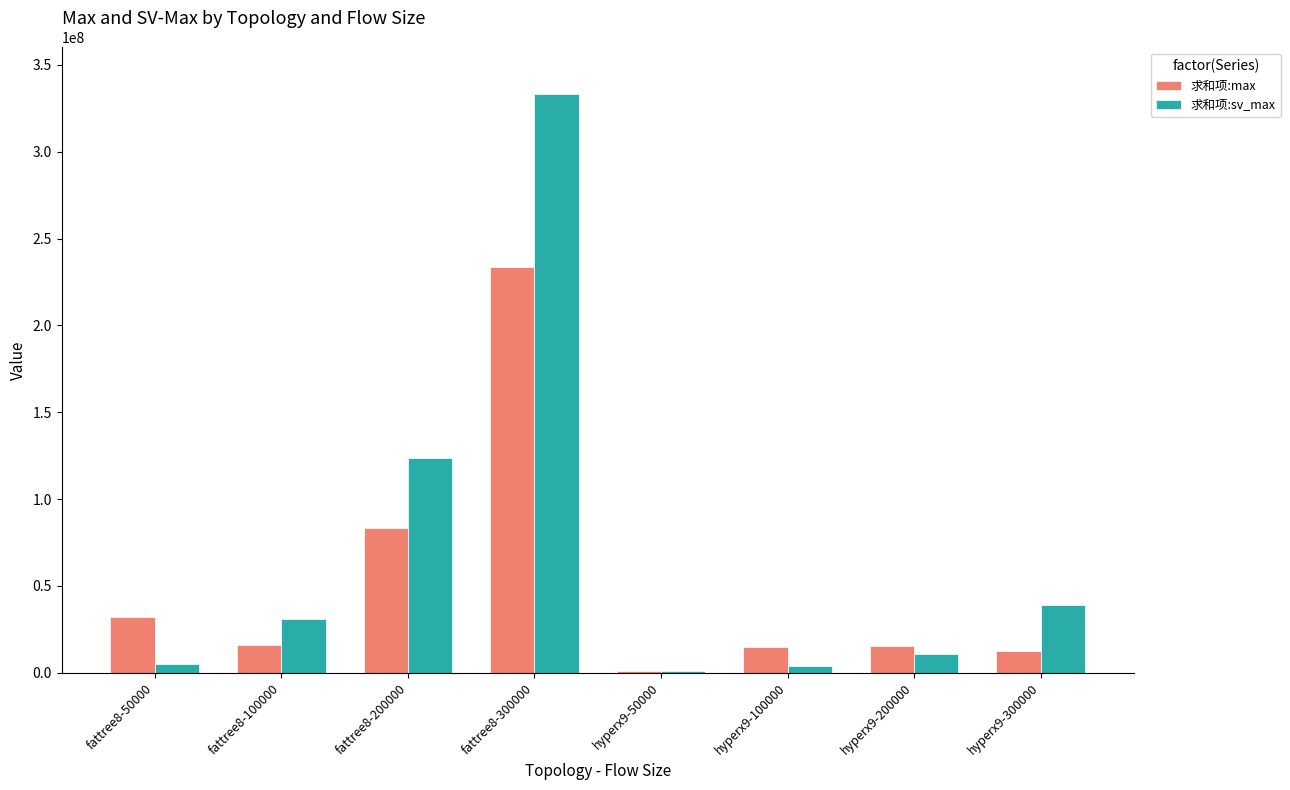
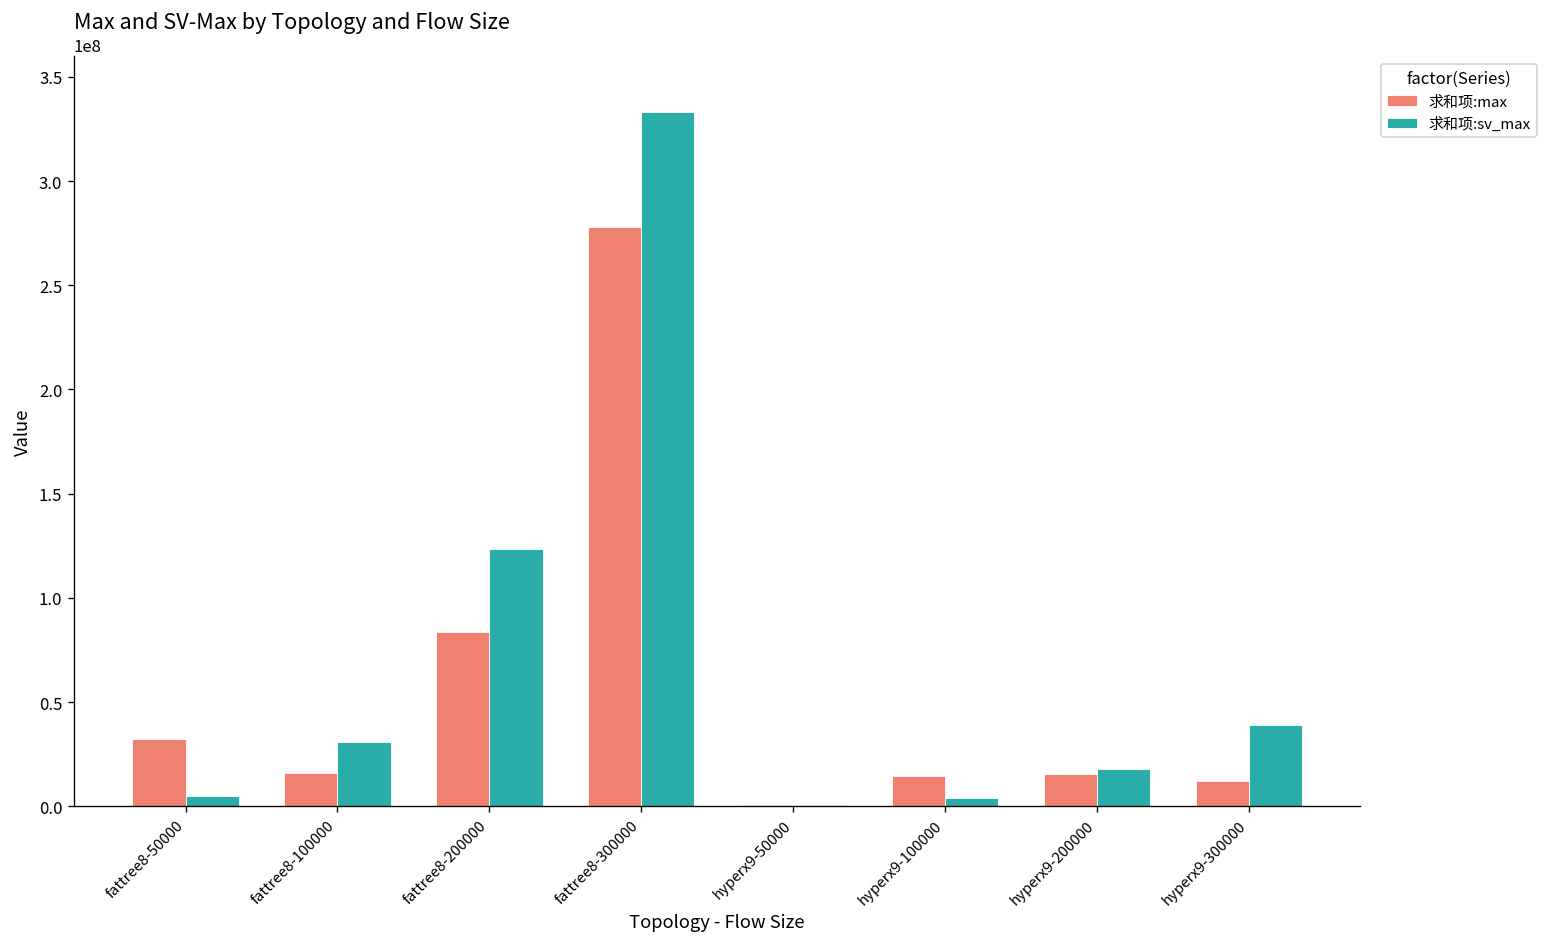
求和项:max, fattree8-300000: 234000000 -> 278000000
求和项:sv_max, hyperx9-200000: 11000000 -> 18000000
